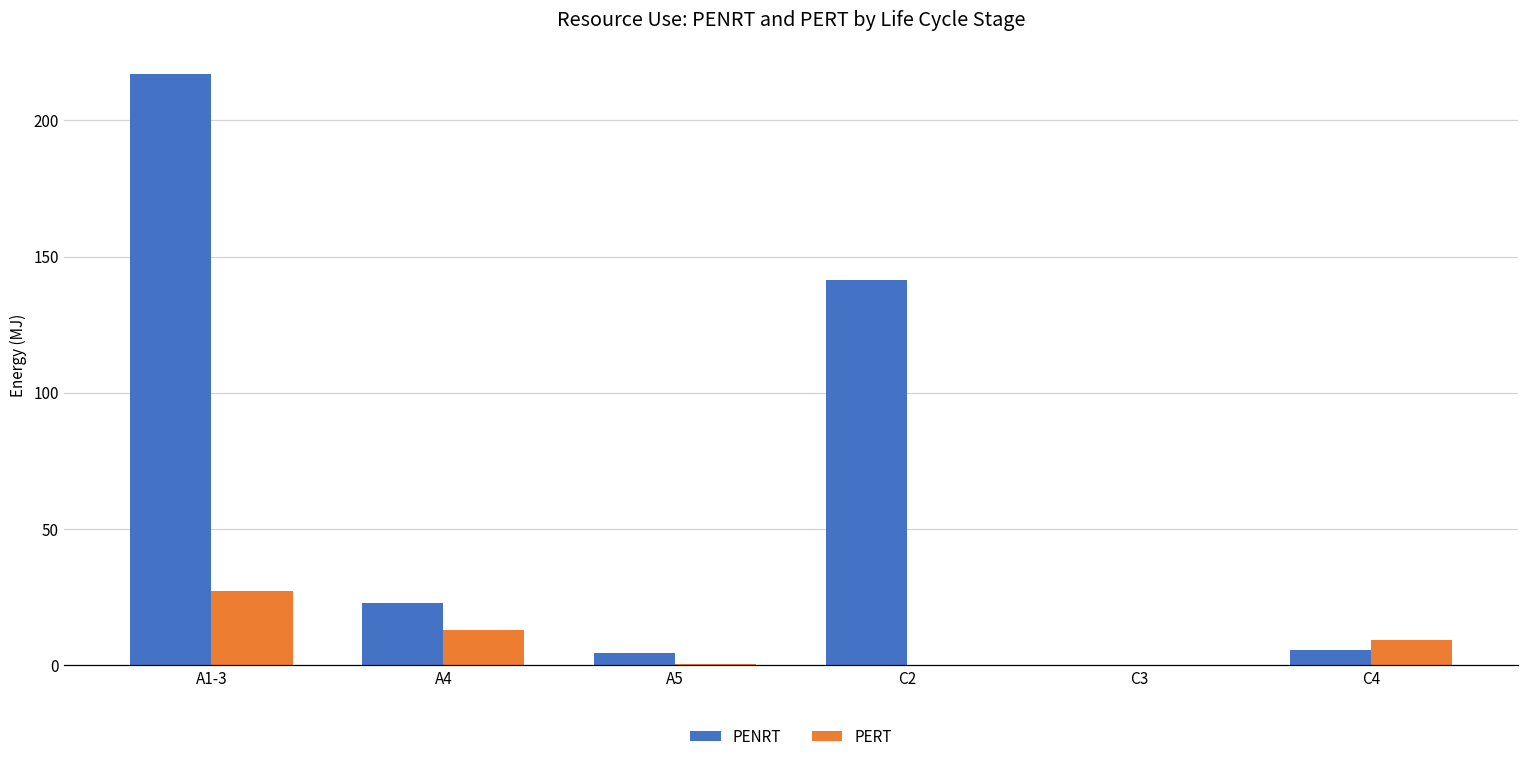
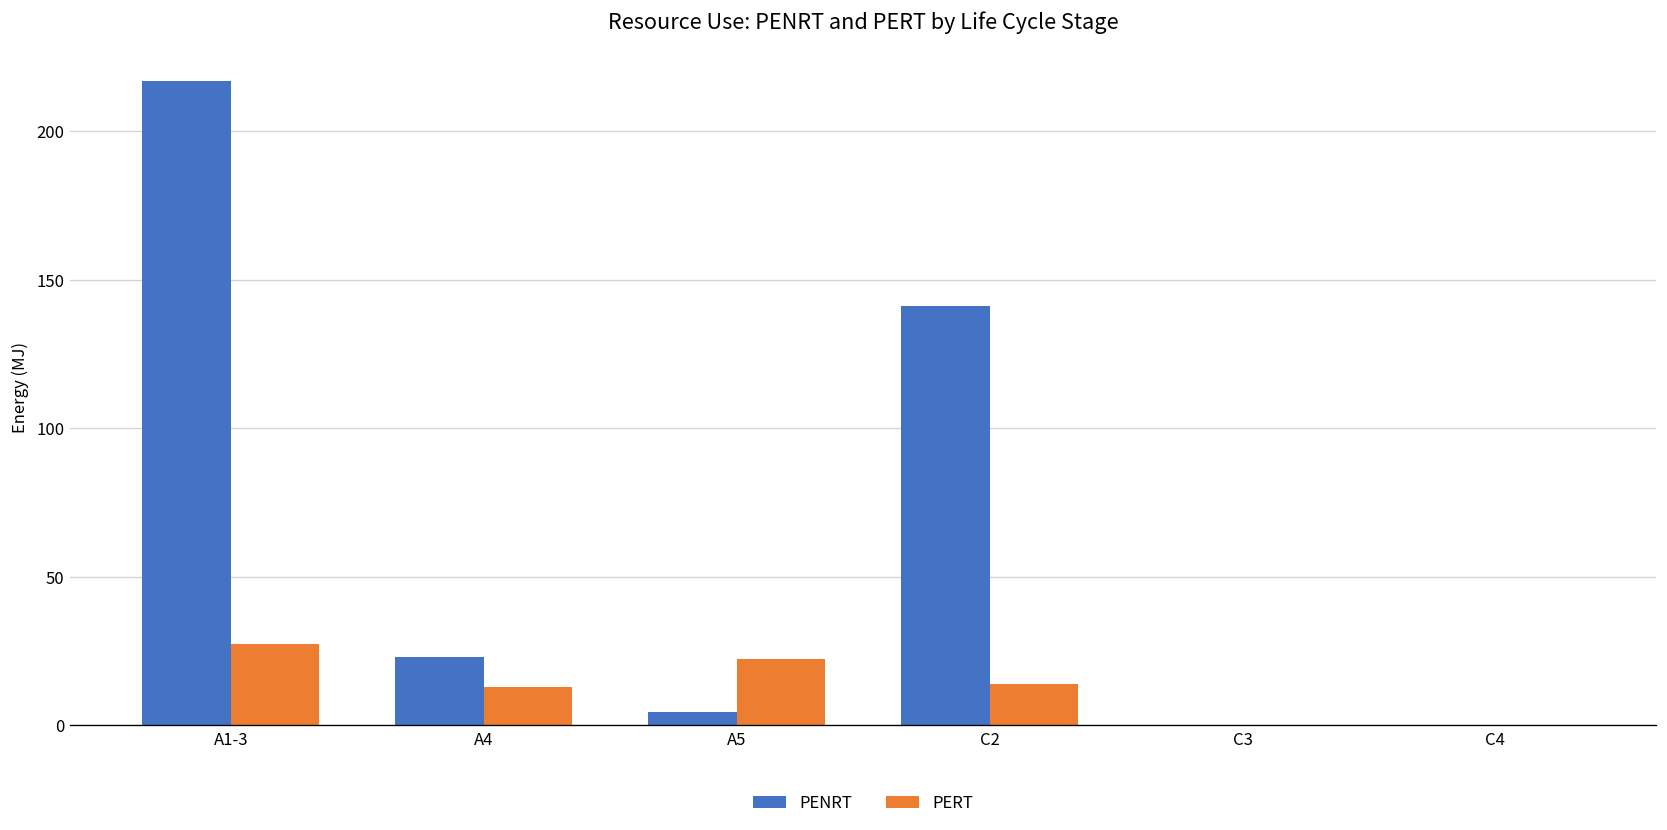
PERT, A5: 0 -> 22
PERT, C2: 0 -> 14
PENRT, C4: 6 -> 0
PERT, C4: 9 -> 0
